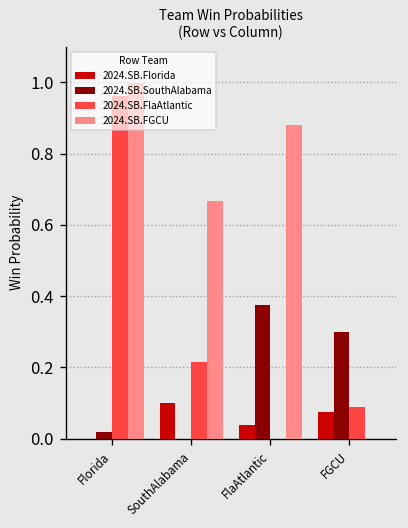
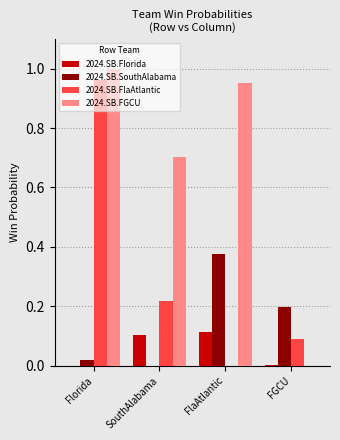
2024.SB.FGCU, SouthAlabama: 0.67 -> 0.70
2024.SB.Florida, FlaAtlantic: 0.04 -> 0.11
2024.SB.FGCU, FlaAtlantic: 0.88 -> 0.95
2024.SB.Florida, FGCU: 0.07 -> 0.00
2024.SB.SouthAlabama, FGCU: 0.30 -> 0.20
